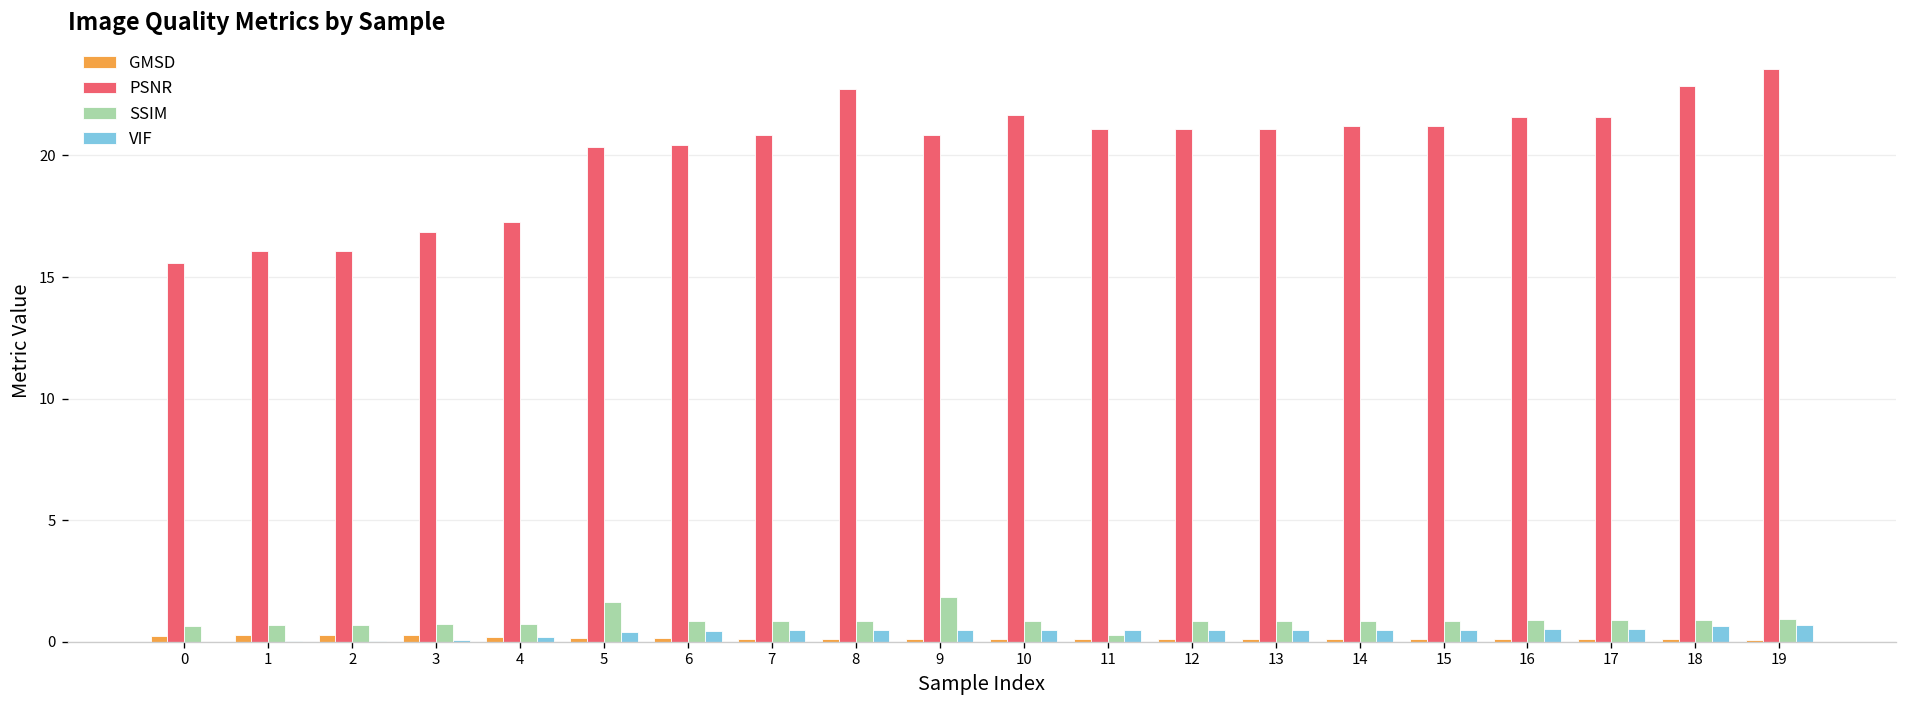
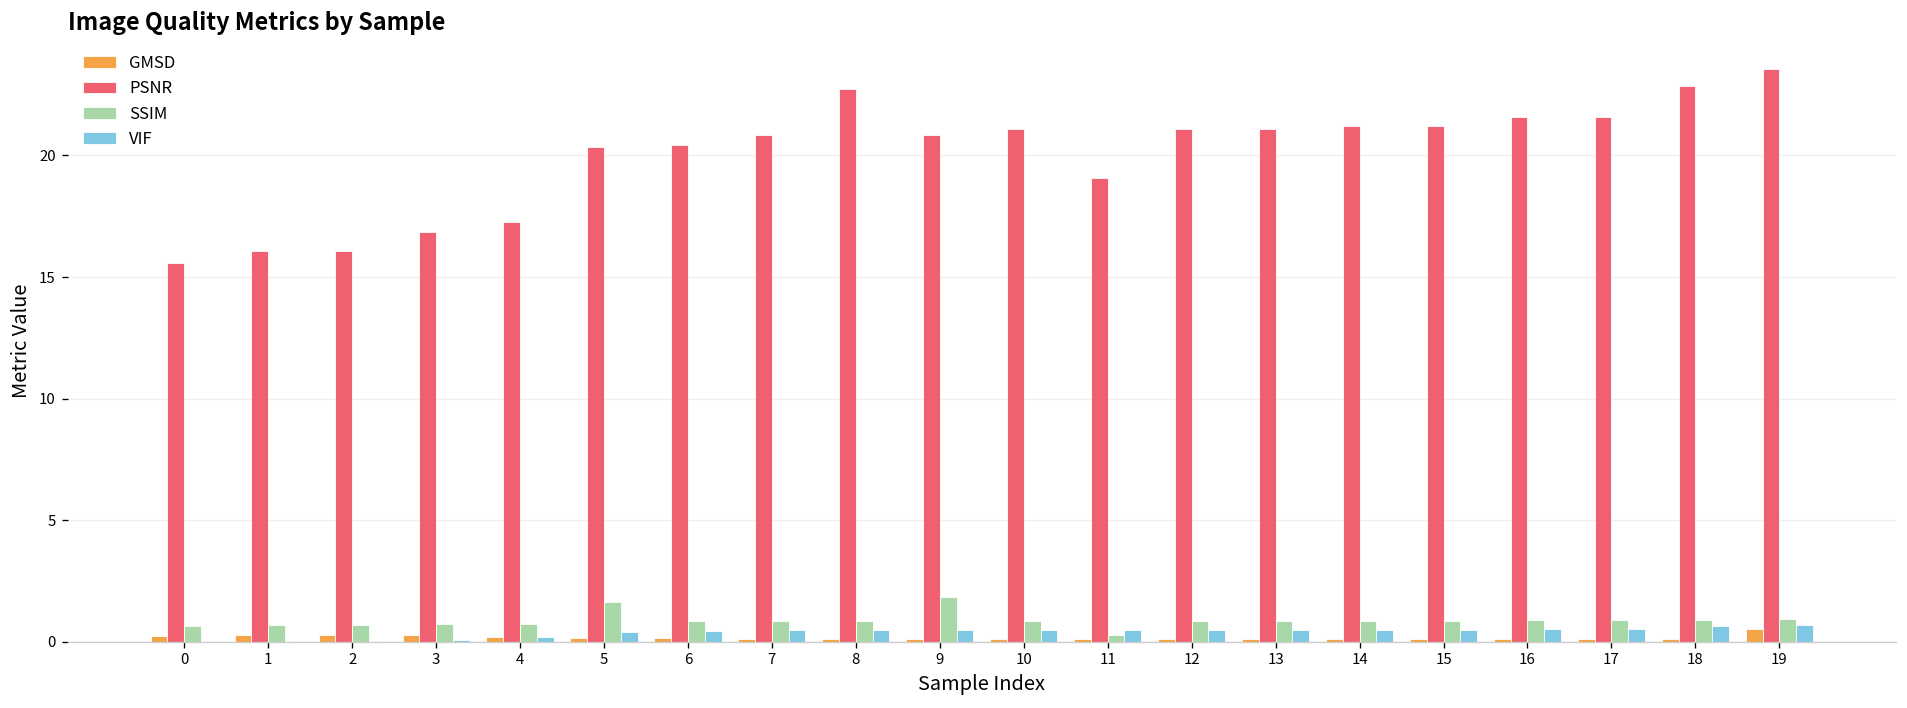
PSNR, 10: 21.6 -> 21.1
PSNR, 11: 21.1 -> 19.1
GMSD, 19: 0.1 -> 0.5
